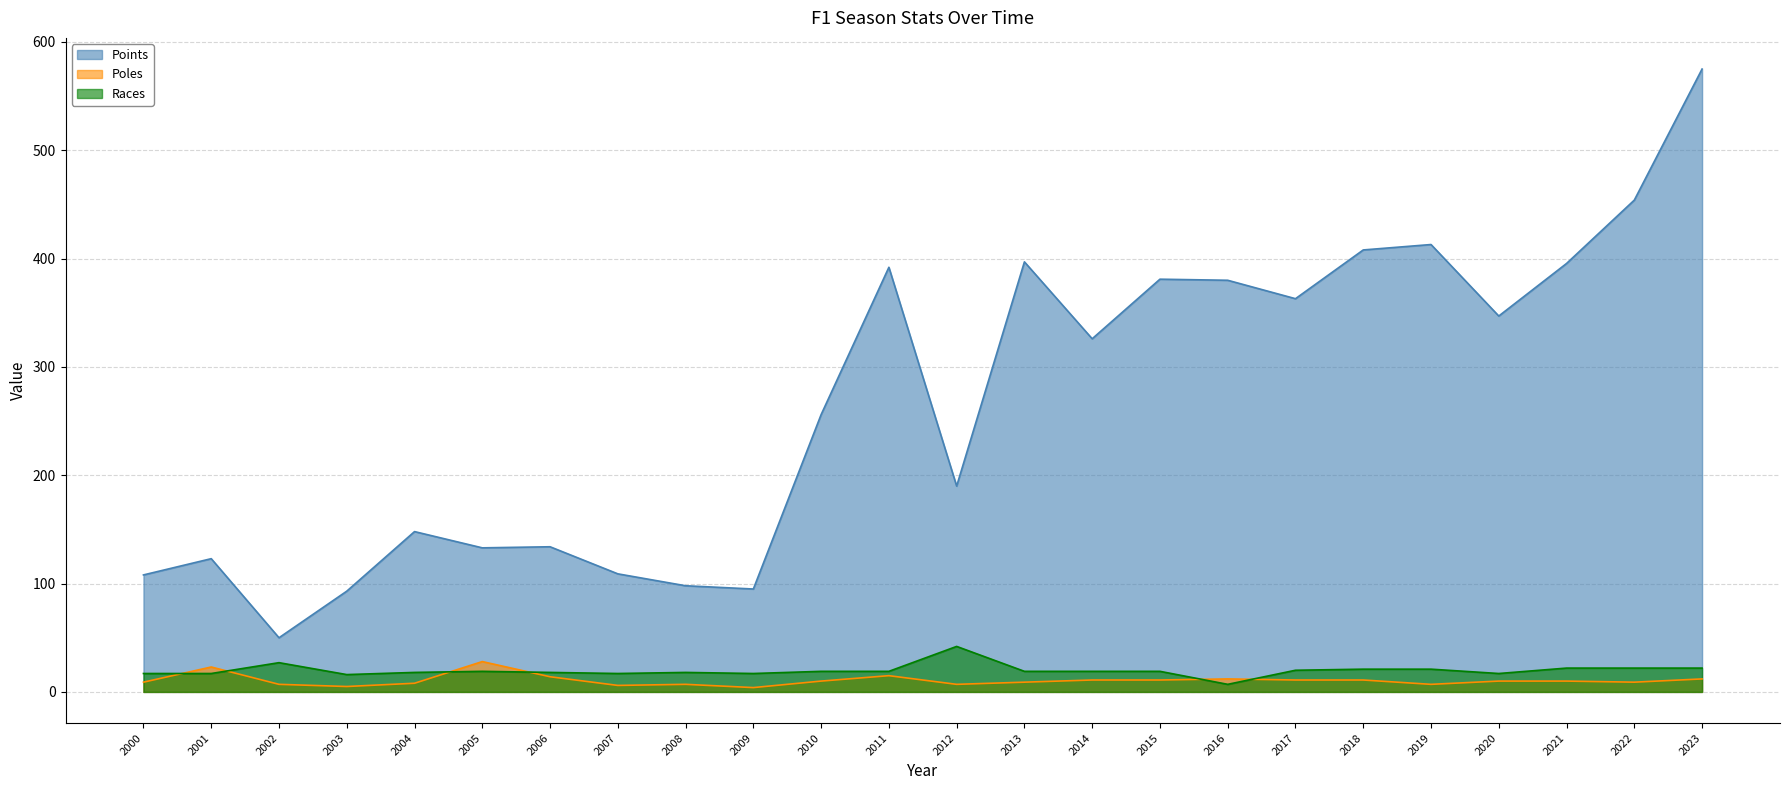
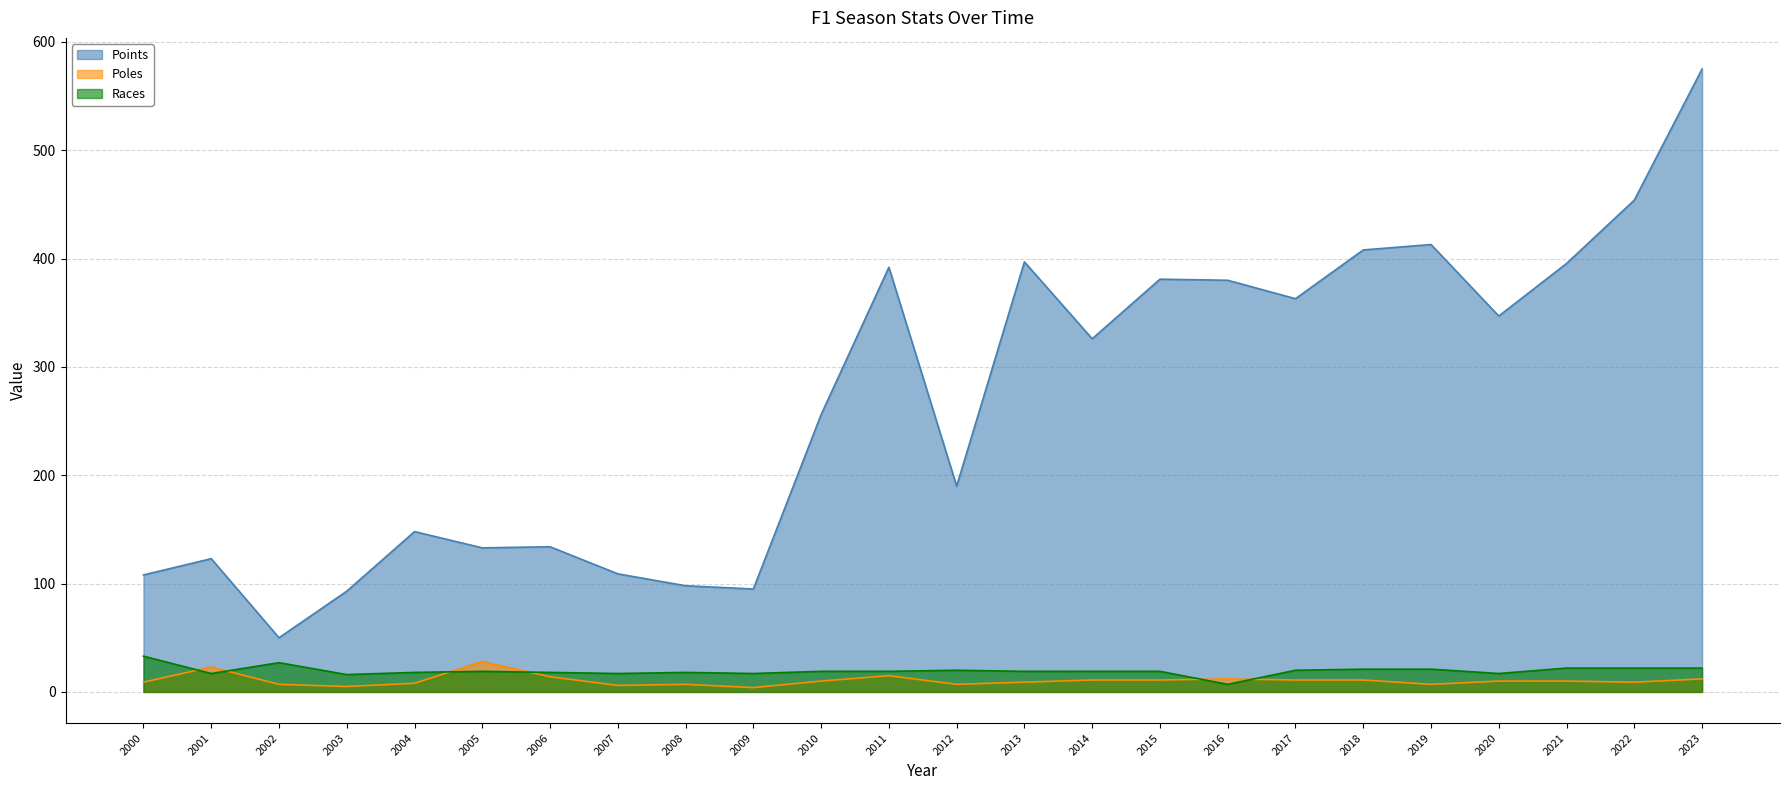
Races, 2000: 17 -> 33
Races, 2012: 42 -> 20
